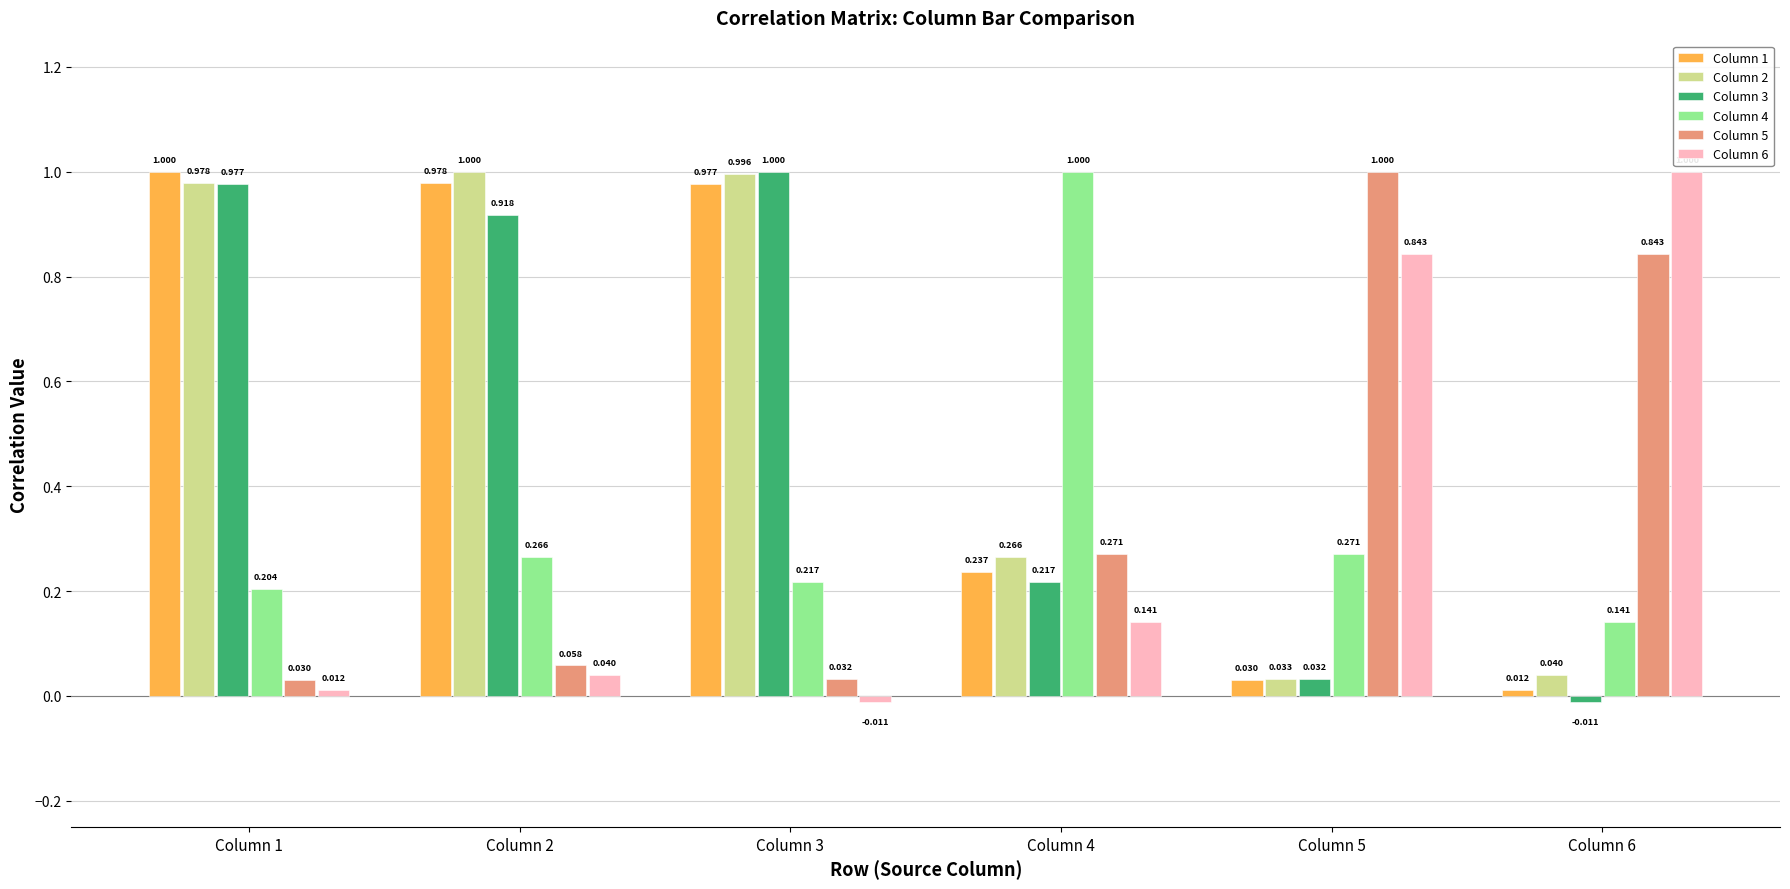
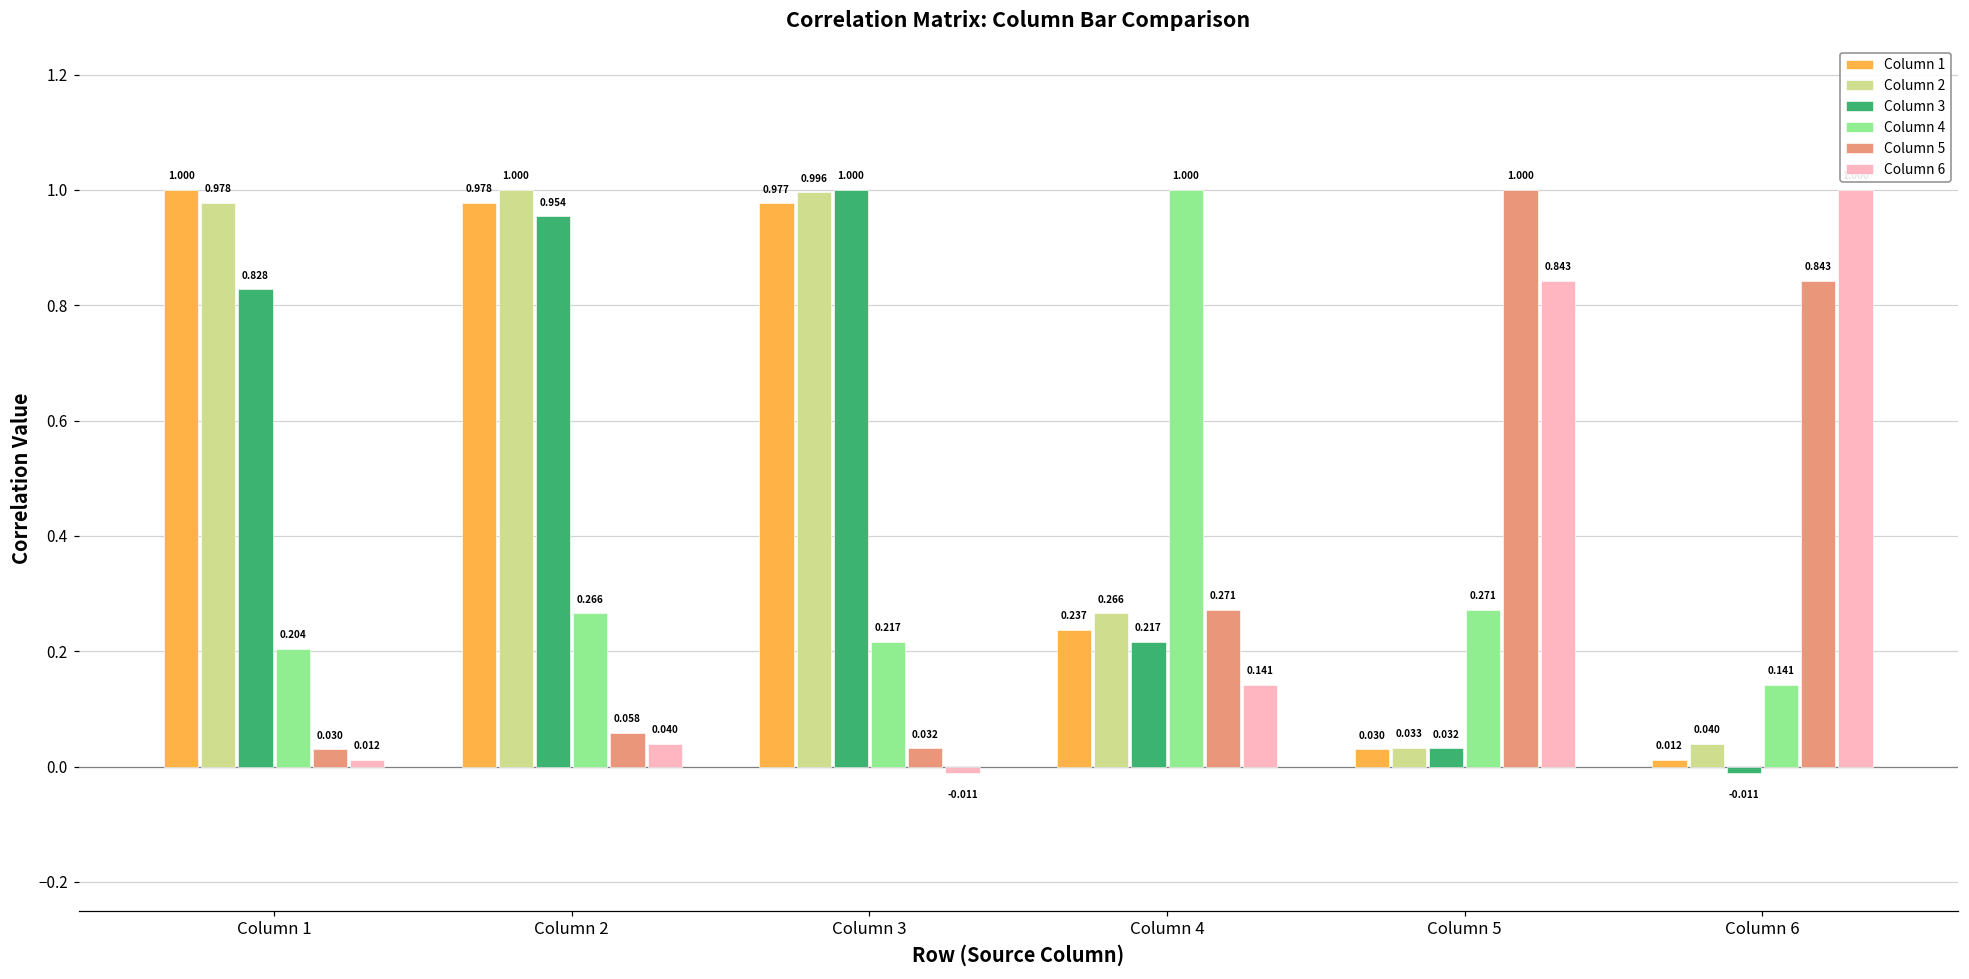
Column 3, Column 1: 0.977 -> 0.828
Column 3, Column 2: 0.918 -> 0.954
